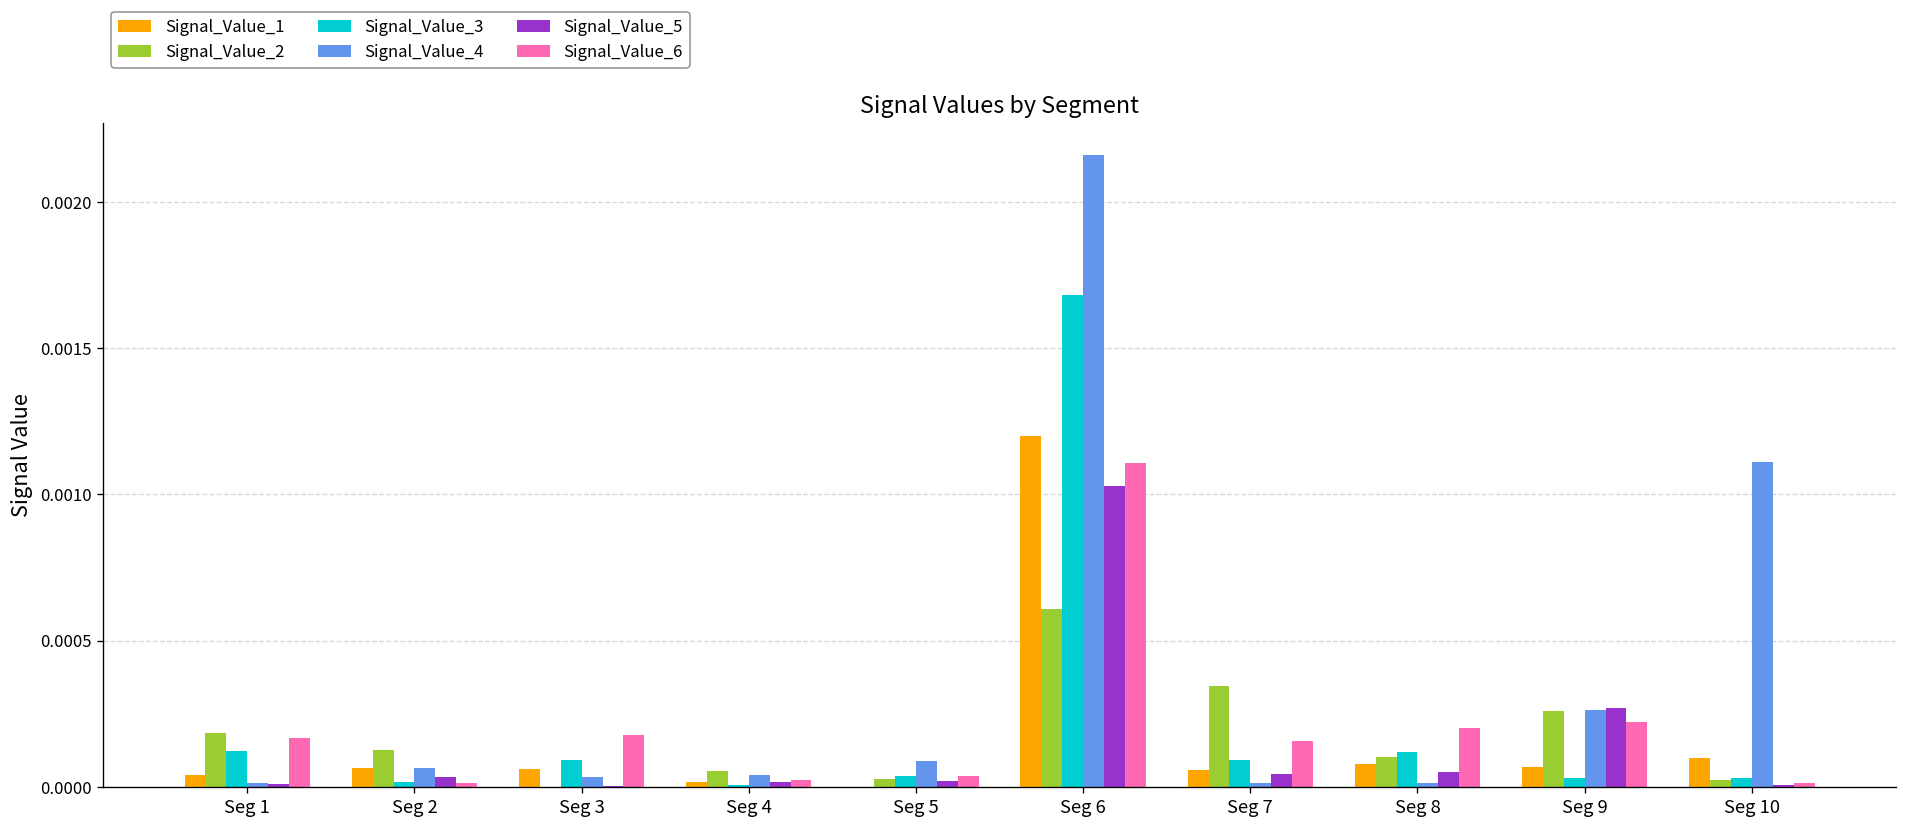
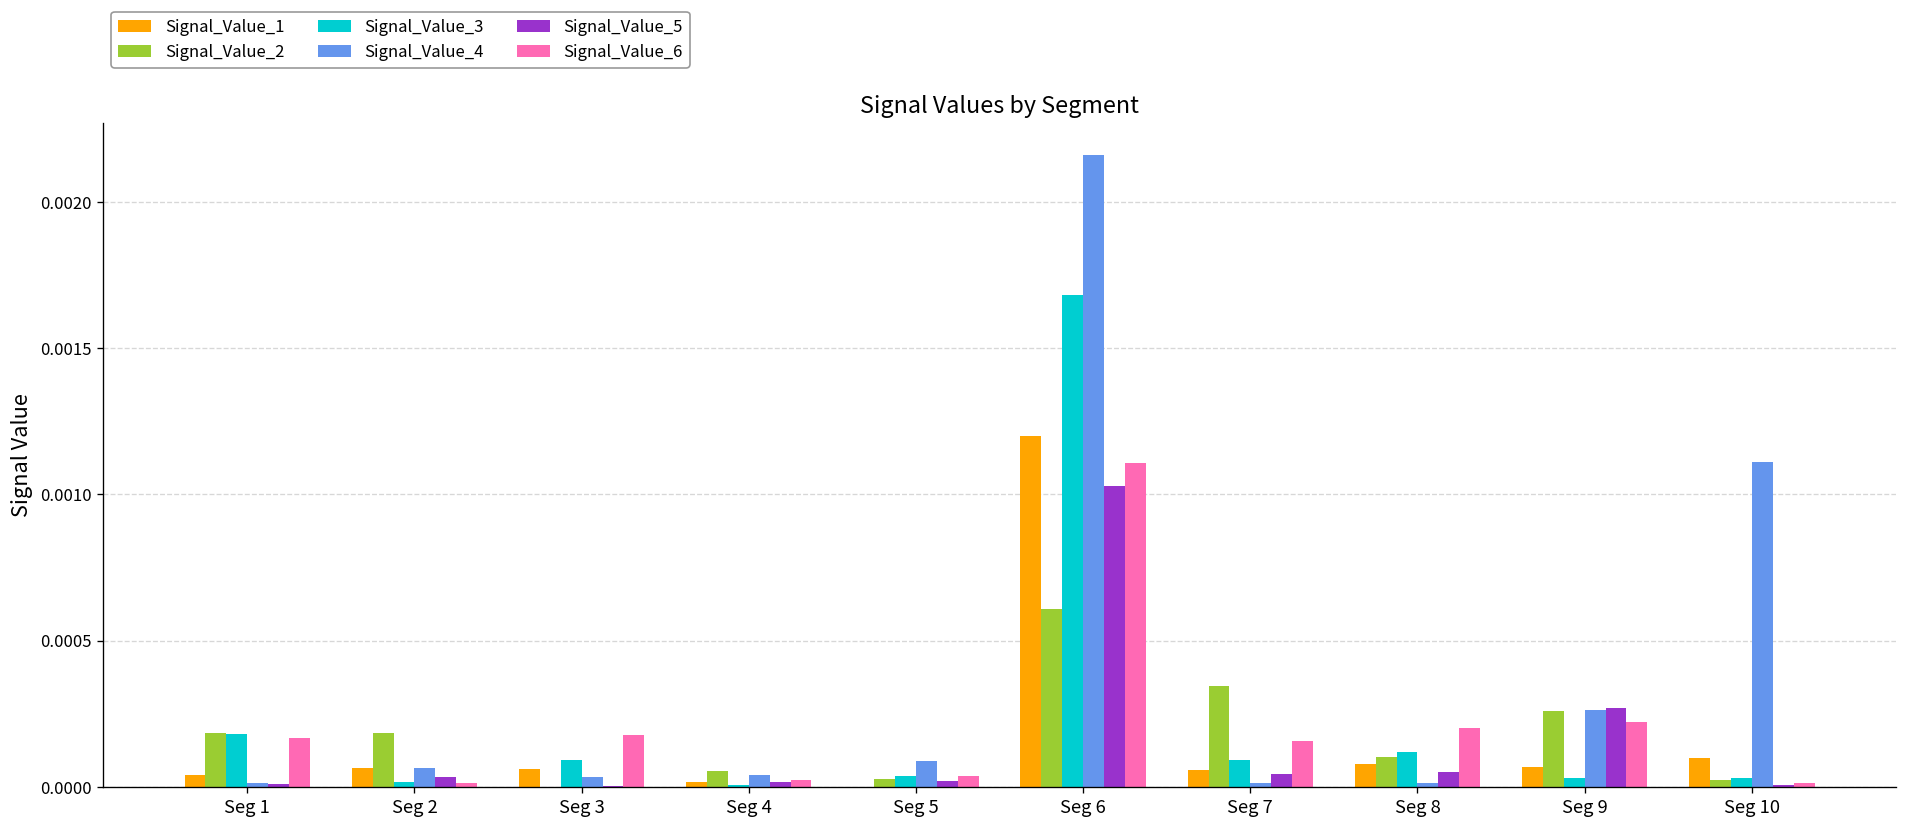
Signal_Value_3, Seg 1: 0.00012 -> 0.00018
Signal_Value_2, Seg 2: 0.00013 -> 0.00018
